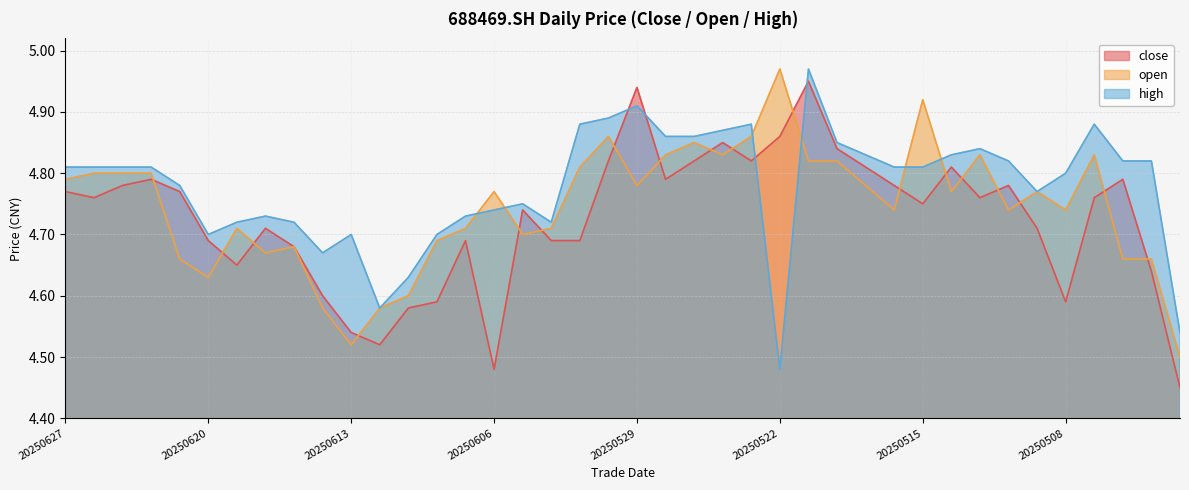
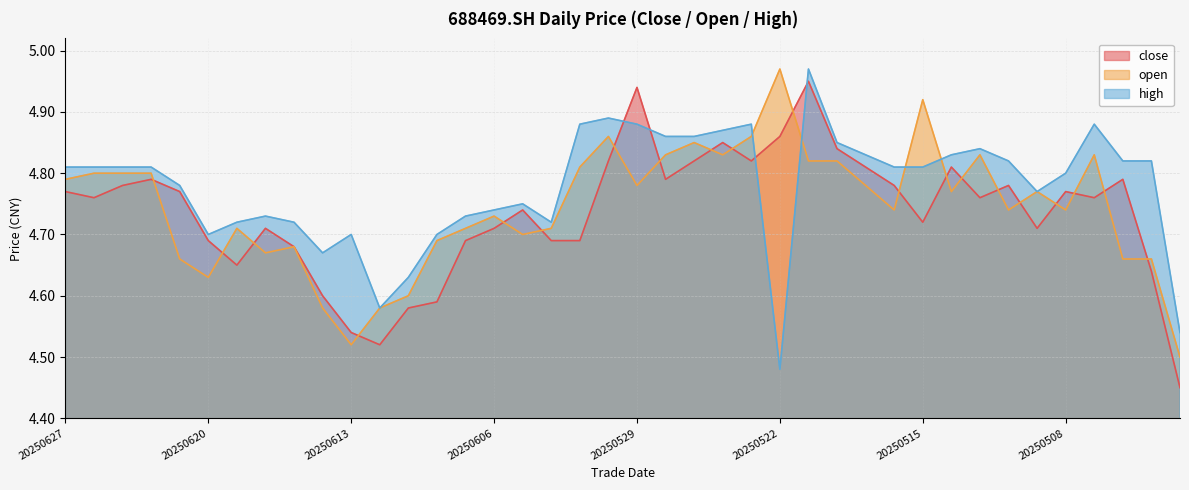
close, 20250606: 4.48 -> 4.71
open, 20250606: 4.77 -> 4.73
high, 20250529: 4.91 -> 4.88
close, 20250515: 4.75 -> 4.72
close, 20250508: 4.59 -> 4.77
